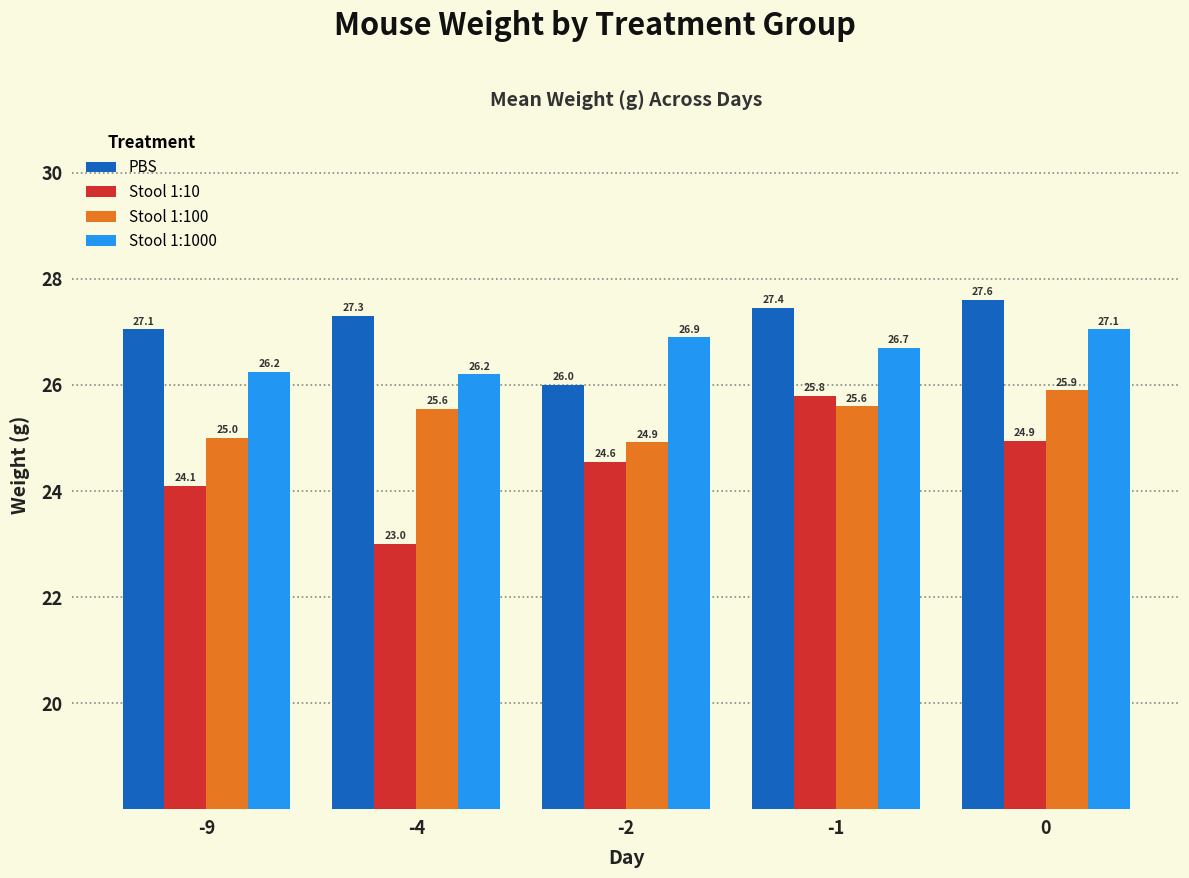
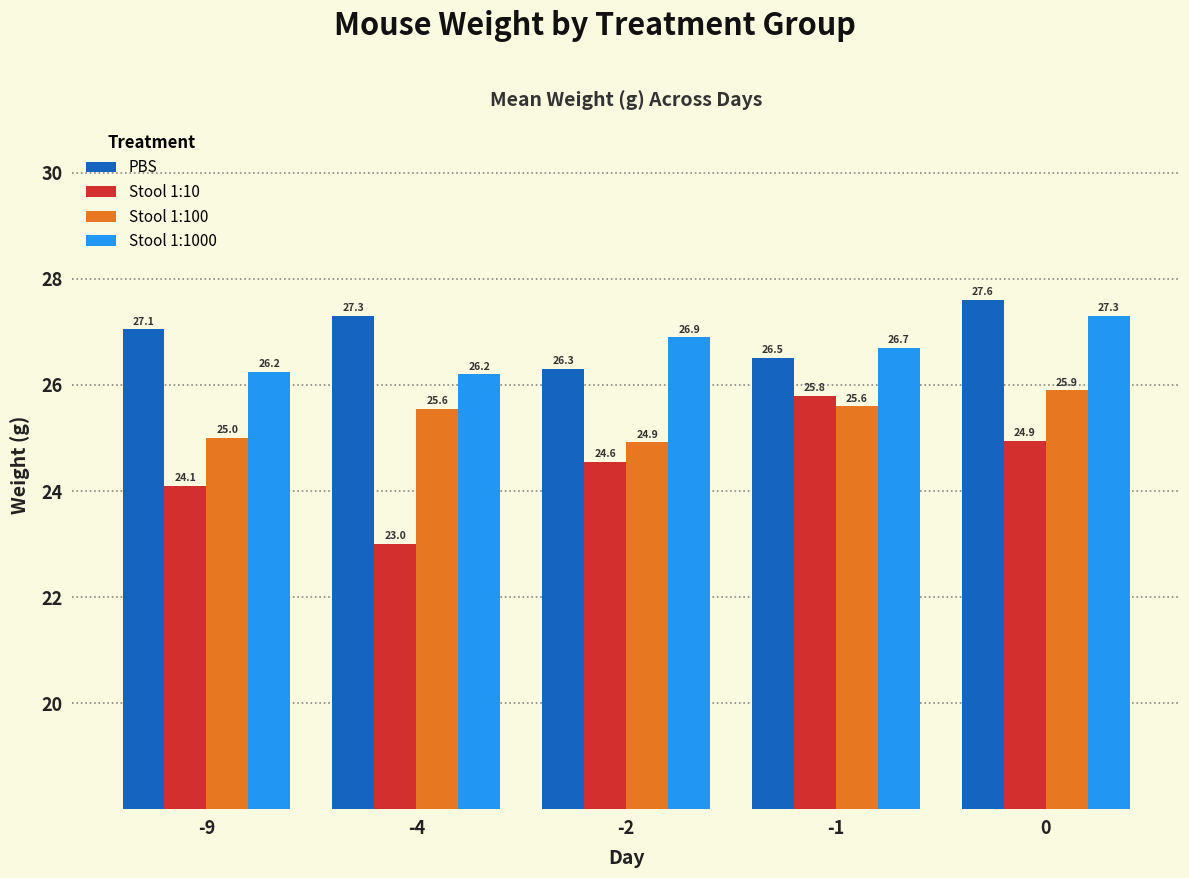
PBS, -2: 26.0 -> 26.3
PBS, -1: 27.4 -> 26.5
Stool 1:1000, 0: 27.1 -> 27.3
